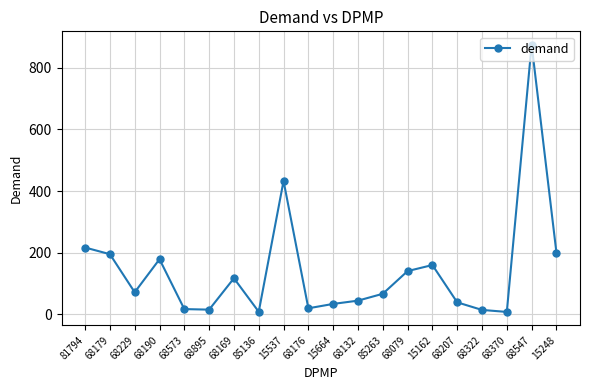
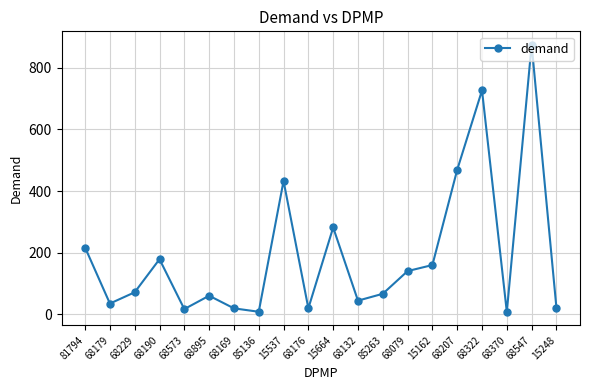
68179: 200 -> 40
68895: 20 -> 60
68169: 120 -> 20
15664: 30 -> 280
68207: 40 -> 470
68322: 10 -> 730
15248: 200 -> 20
